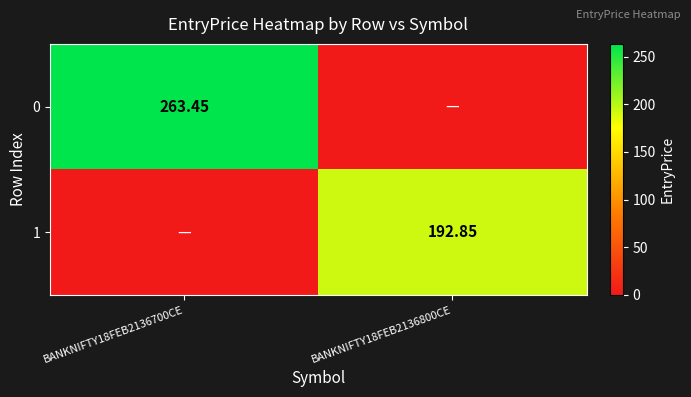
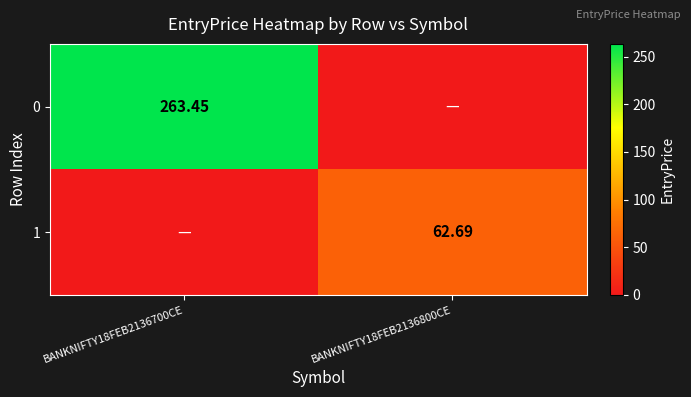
1, BANKNIFTY18FEB2136800CE: 192.85 -> 62.69
